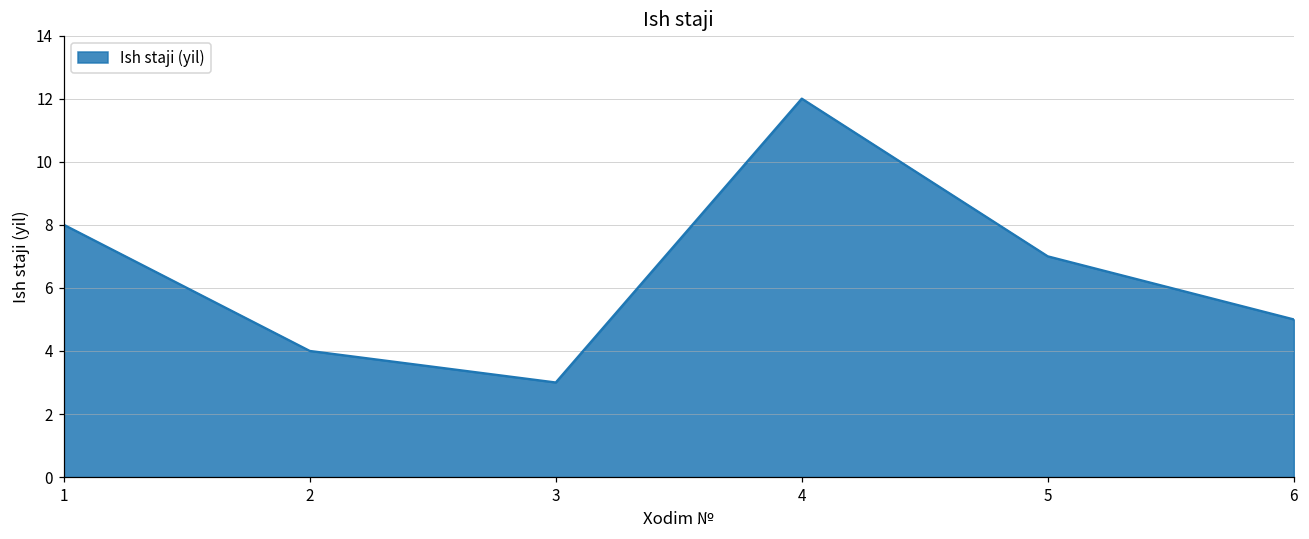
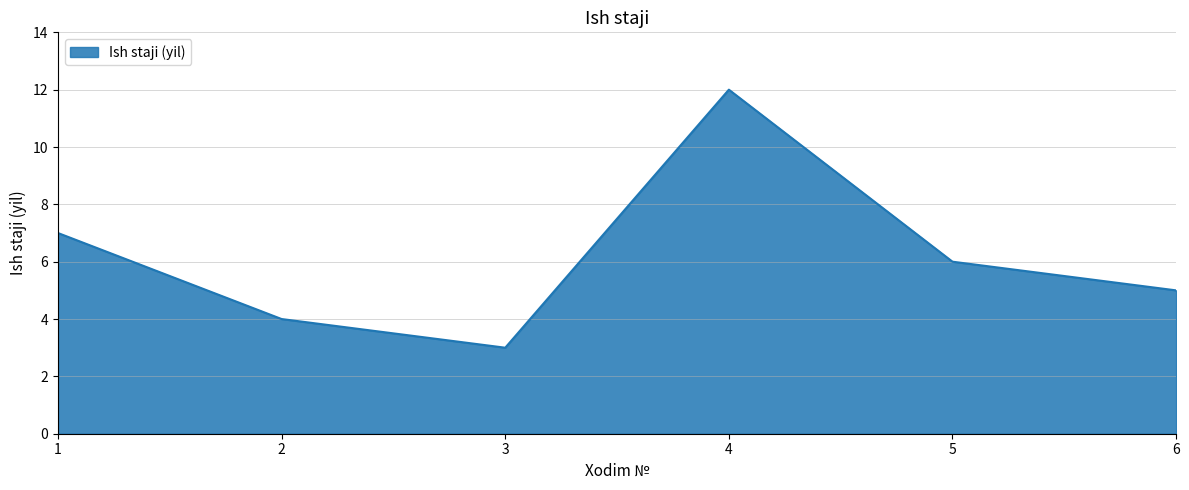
1: 8 -> 7
5: 7 -> 6
